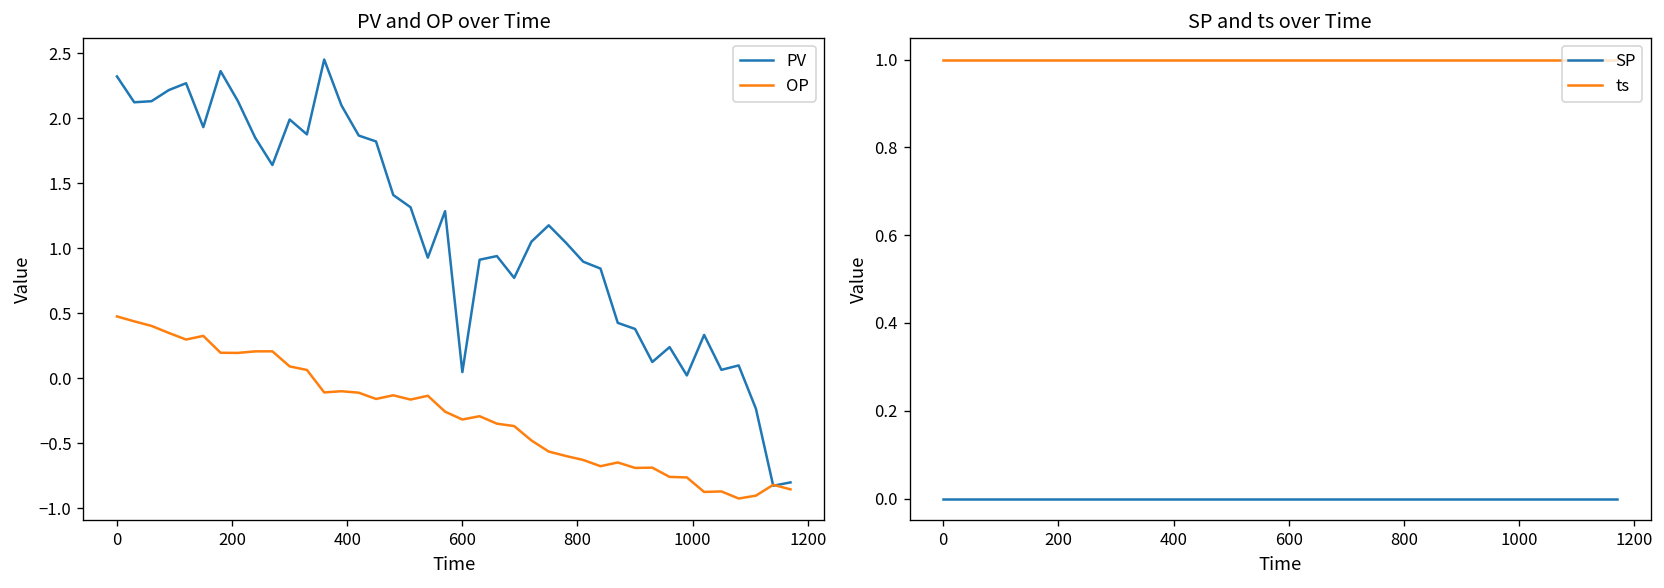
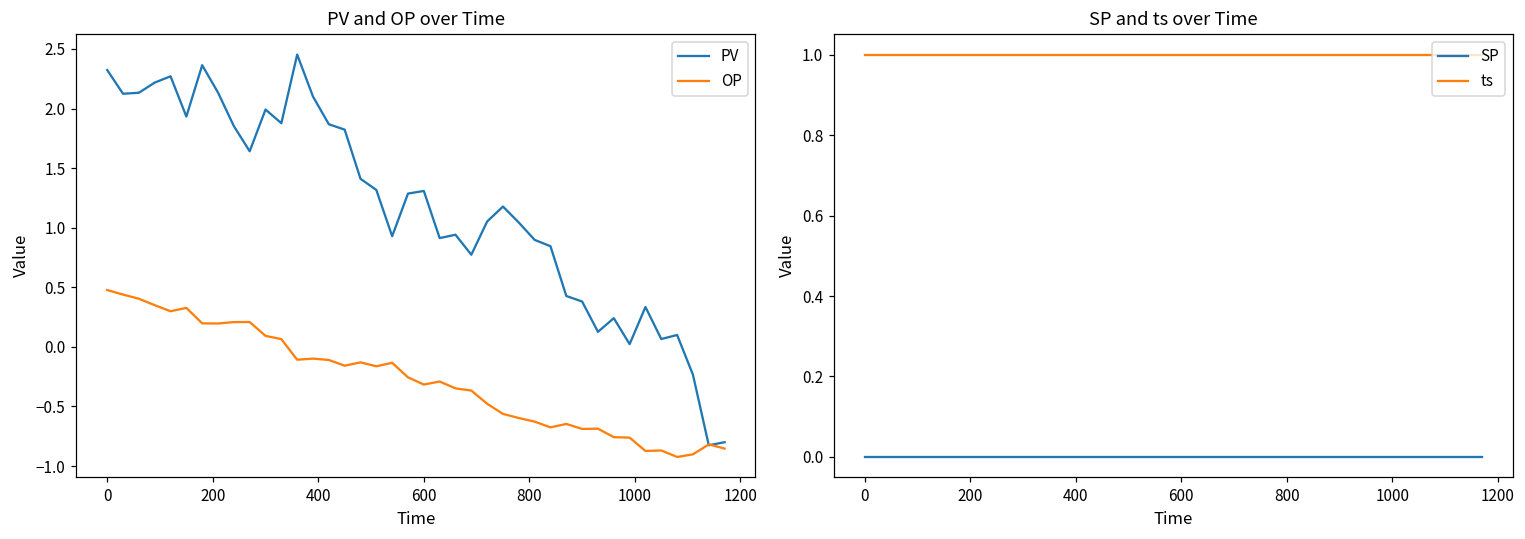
PV and OP over Time, PV, 600: 0.05 -> 1.31
